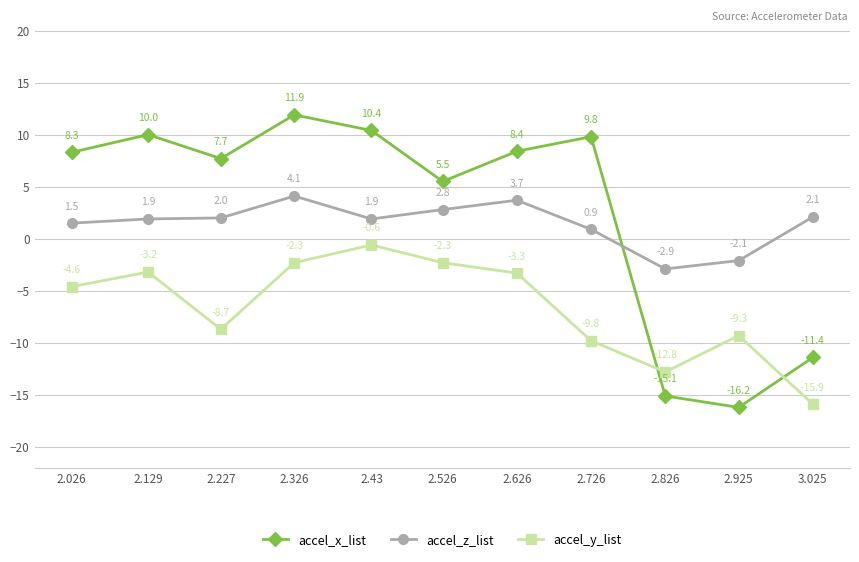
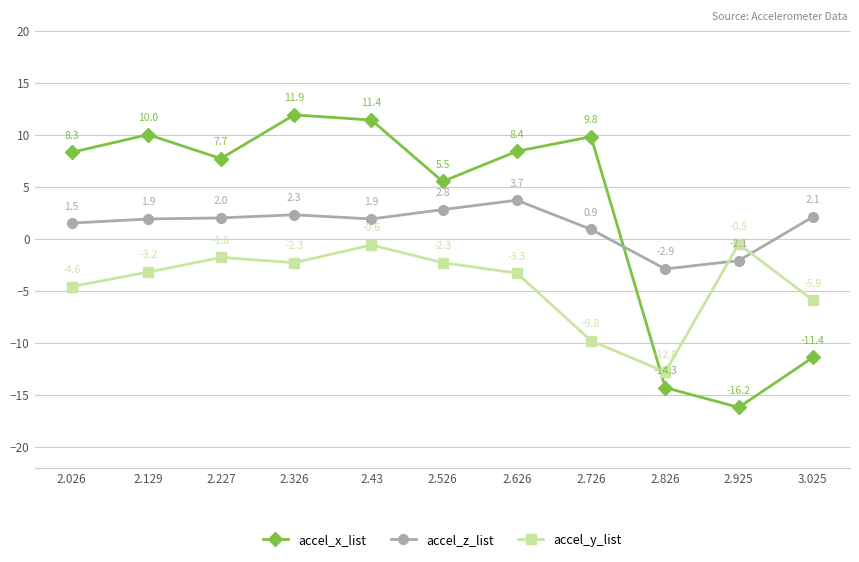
accel_y_list, 2.227: -8.7 -> -1.8
accel_z_list, 2.326: 4.1 -> 2.3
accel_x_list, 2.43: 10.4 -> 11.4
accel_x_list, 2.826: -15.1 -> -14.3
accel_y_list, 2.925: -9.3 -> -0.5
accel_y_list, 3.025: -15.9 -> -5.9
